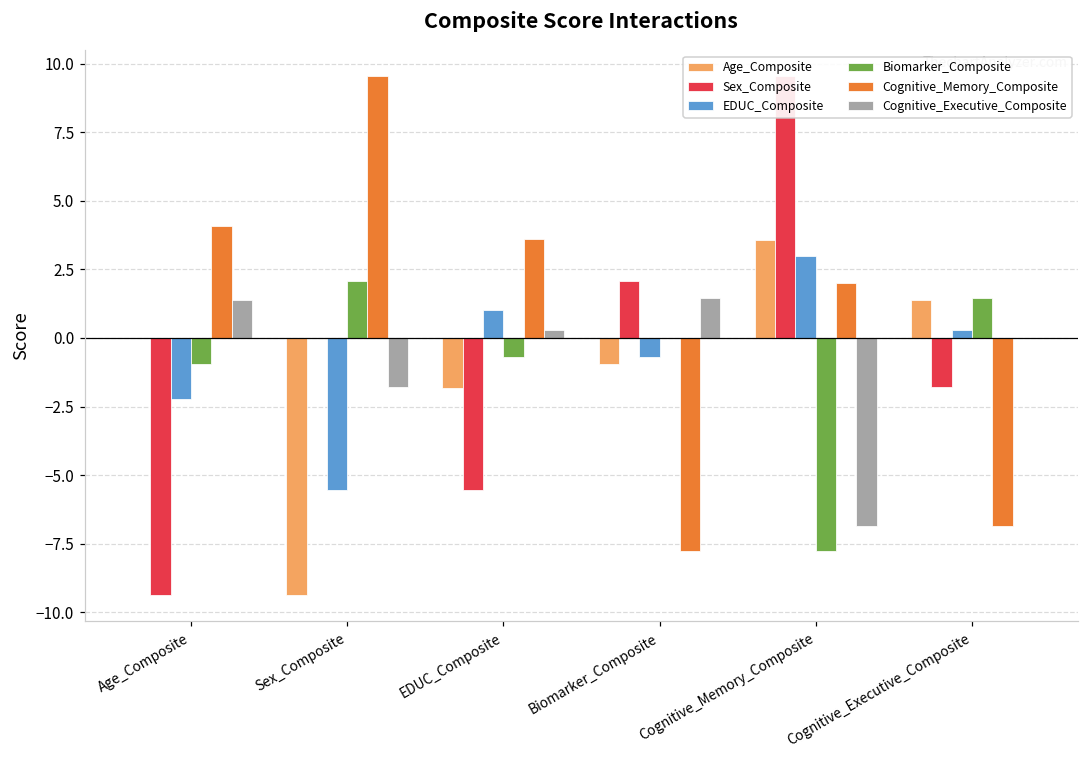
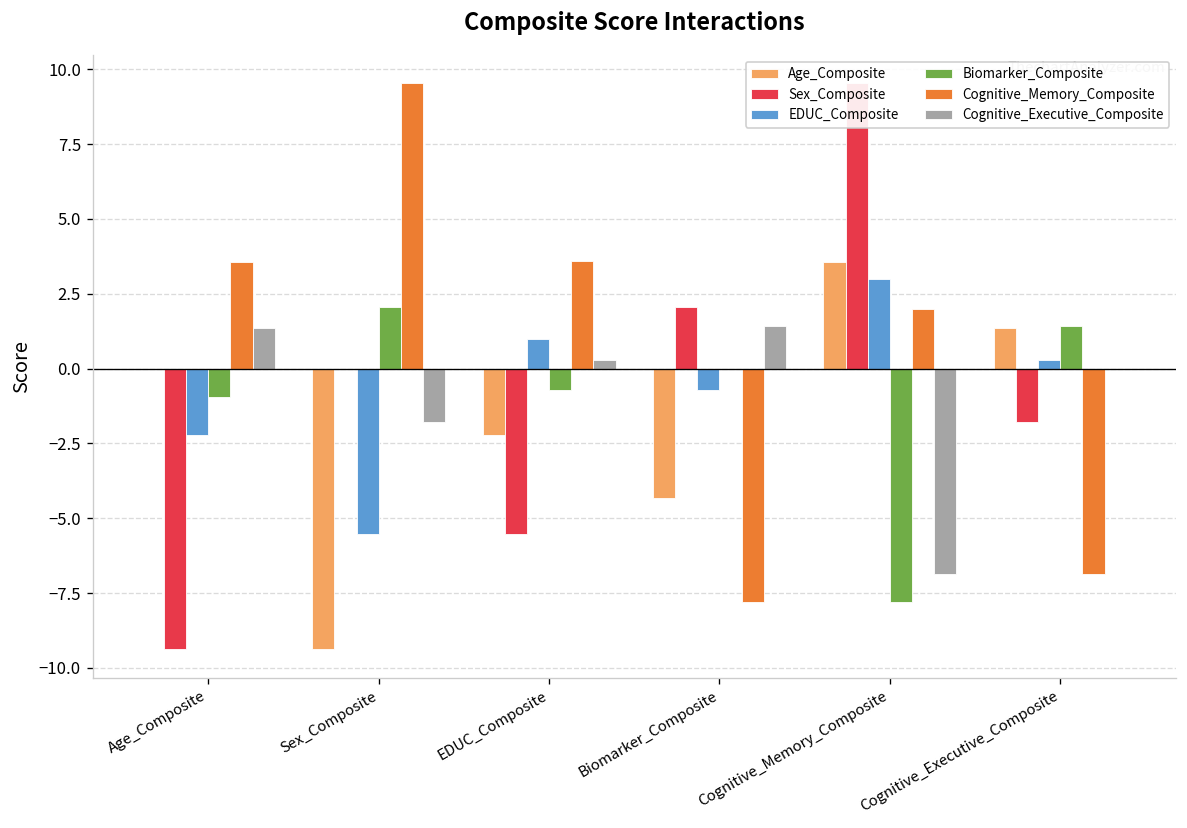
Cognitive_Memory_Composite, Age_Composite: 4.1 -> 3.6
Age_Composite, EDUC_Composite: -1.8 -> -2.2
Age_Composite, Biomarker_Composite: -1.0 -> -4.3
